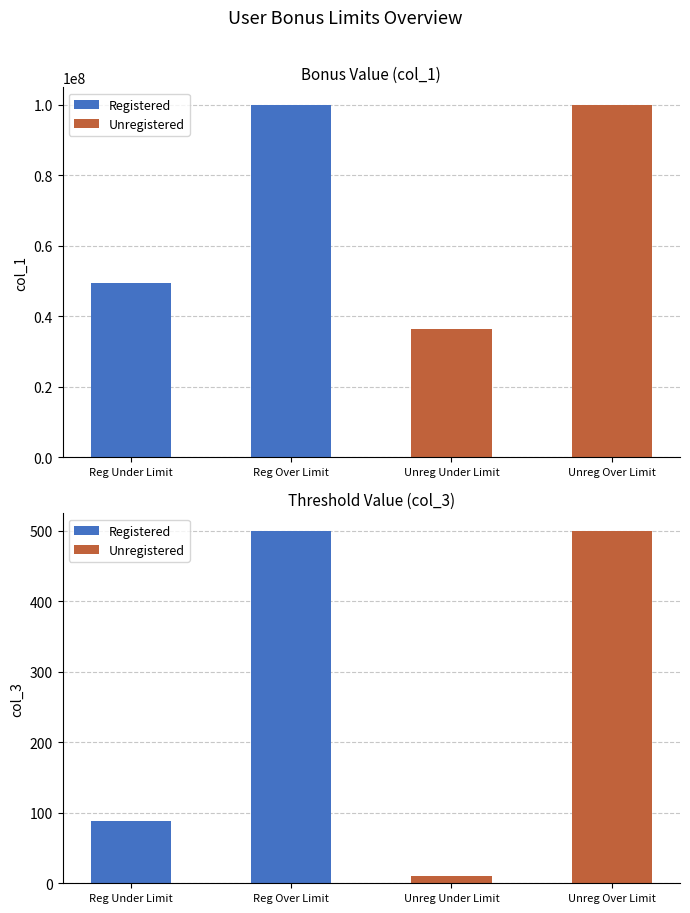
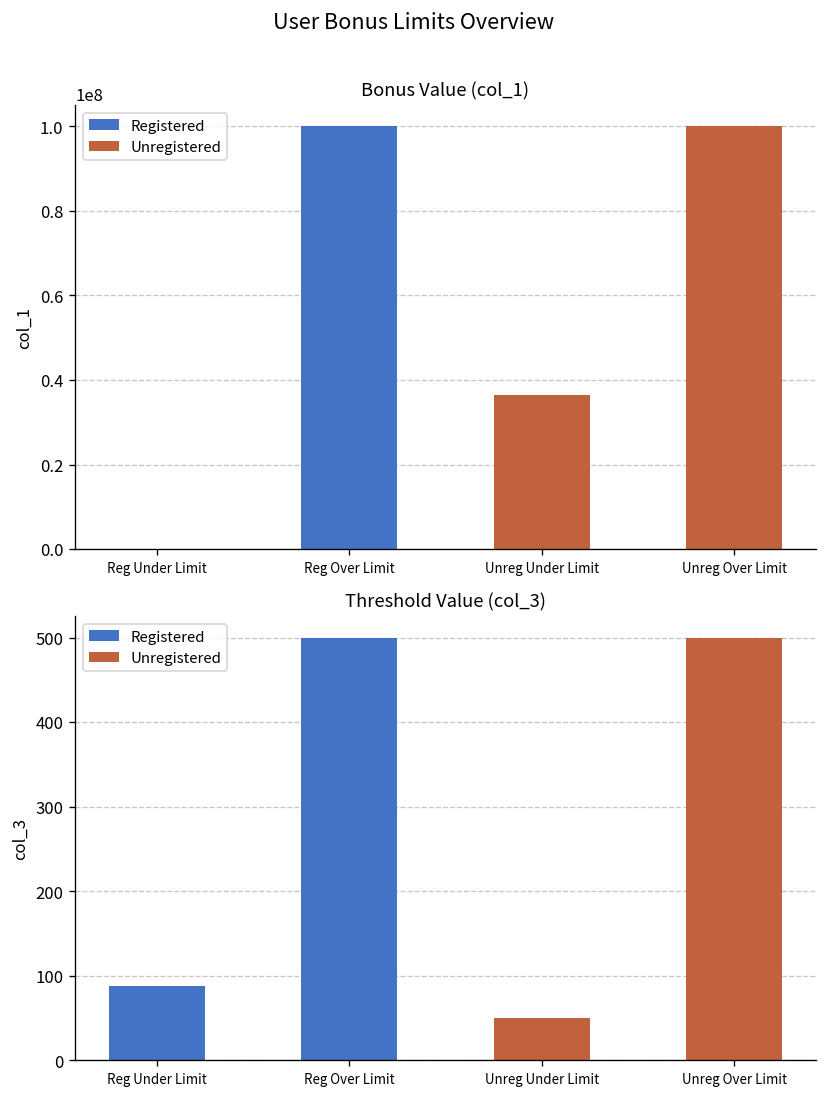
Bonus Value (col_1), Reg Under Limit: 50000000 -> 0
Threshold Value (col_3), Unreg Under Limit: 10 -> 50
